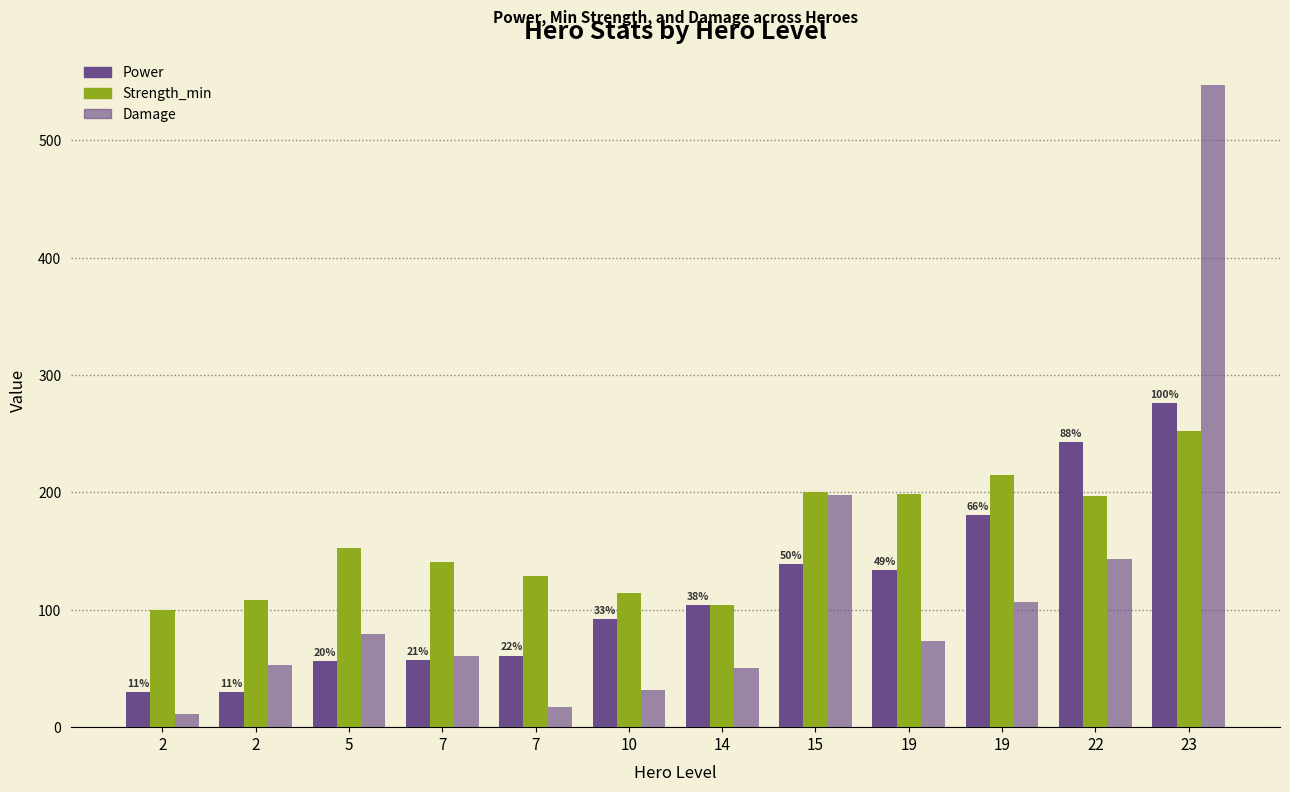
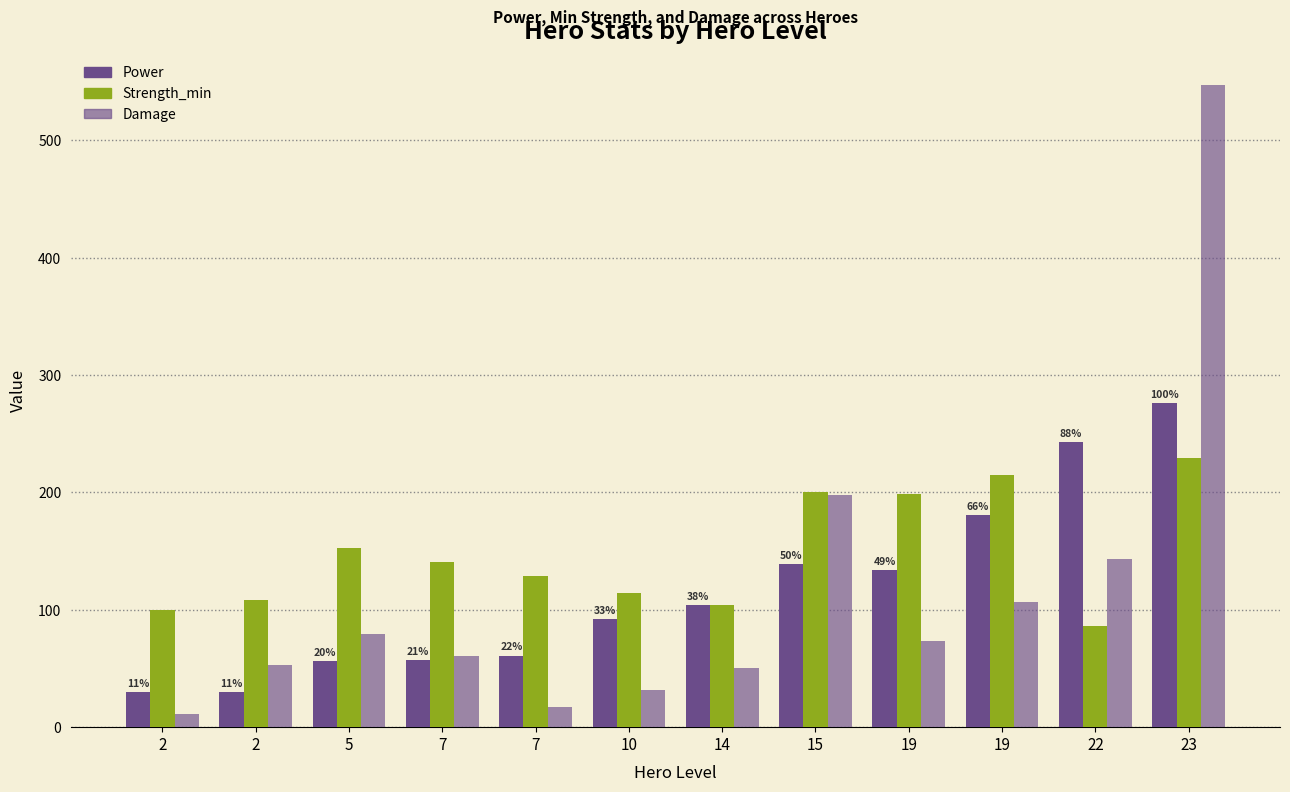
Strength_min, 22: 197 -> 86
Strength_min, 23: 252 -> 229
